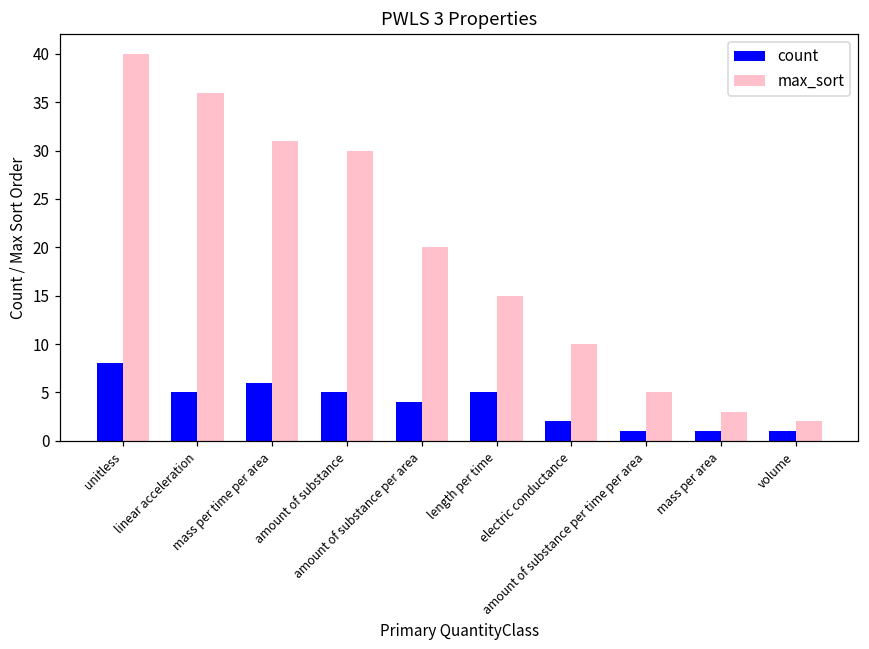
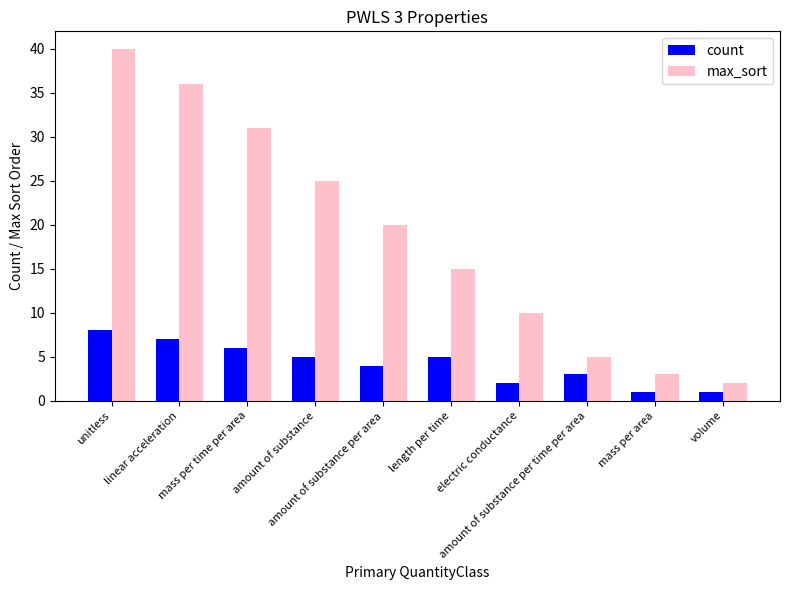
count, linear acceleration: 5 -> 7
max_sort, amount of substance: 30 -> 25
count, amount of substance per time per area: 1 -> 3
